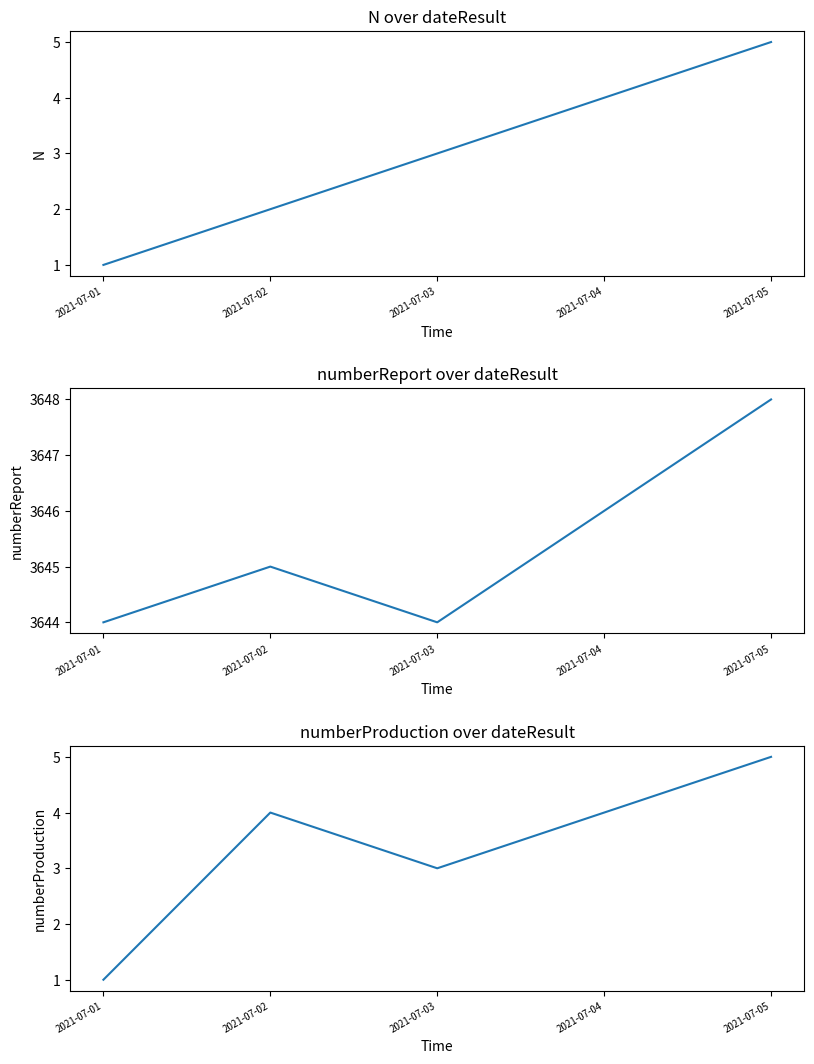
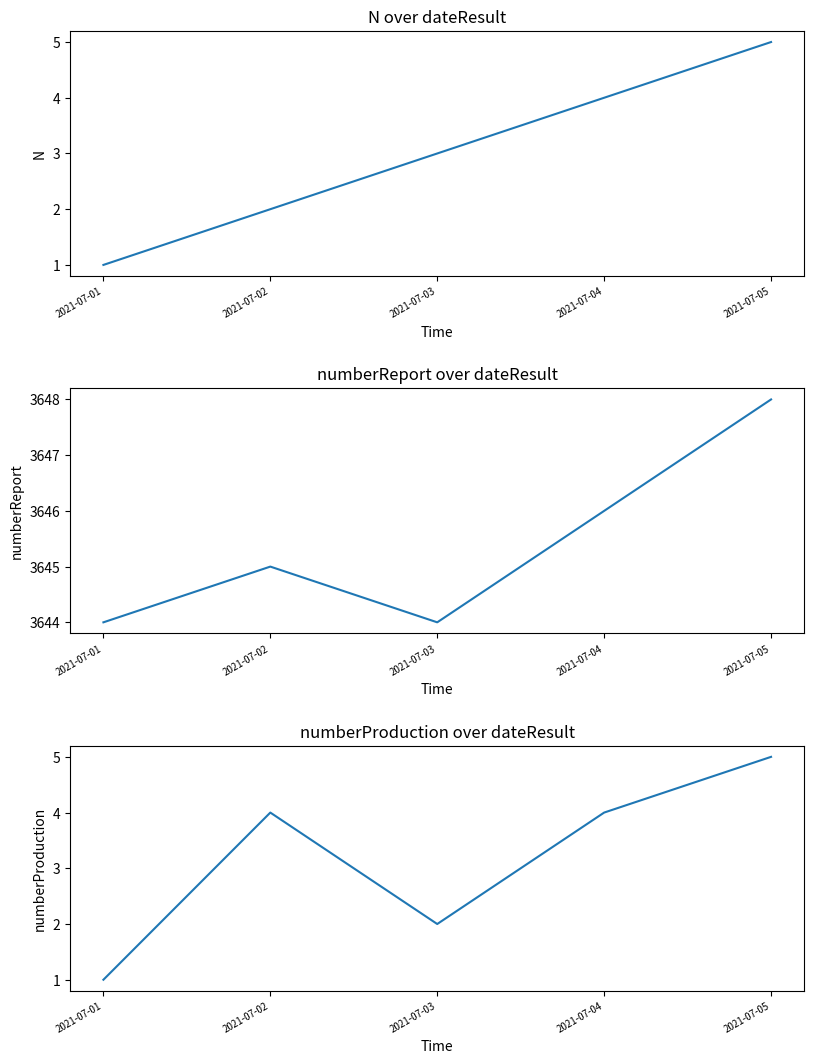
numberProduction over dateResult, 2021-07-03: 3 -> 2
